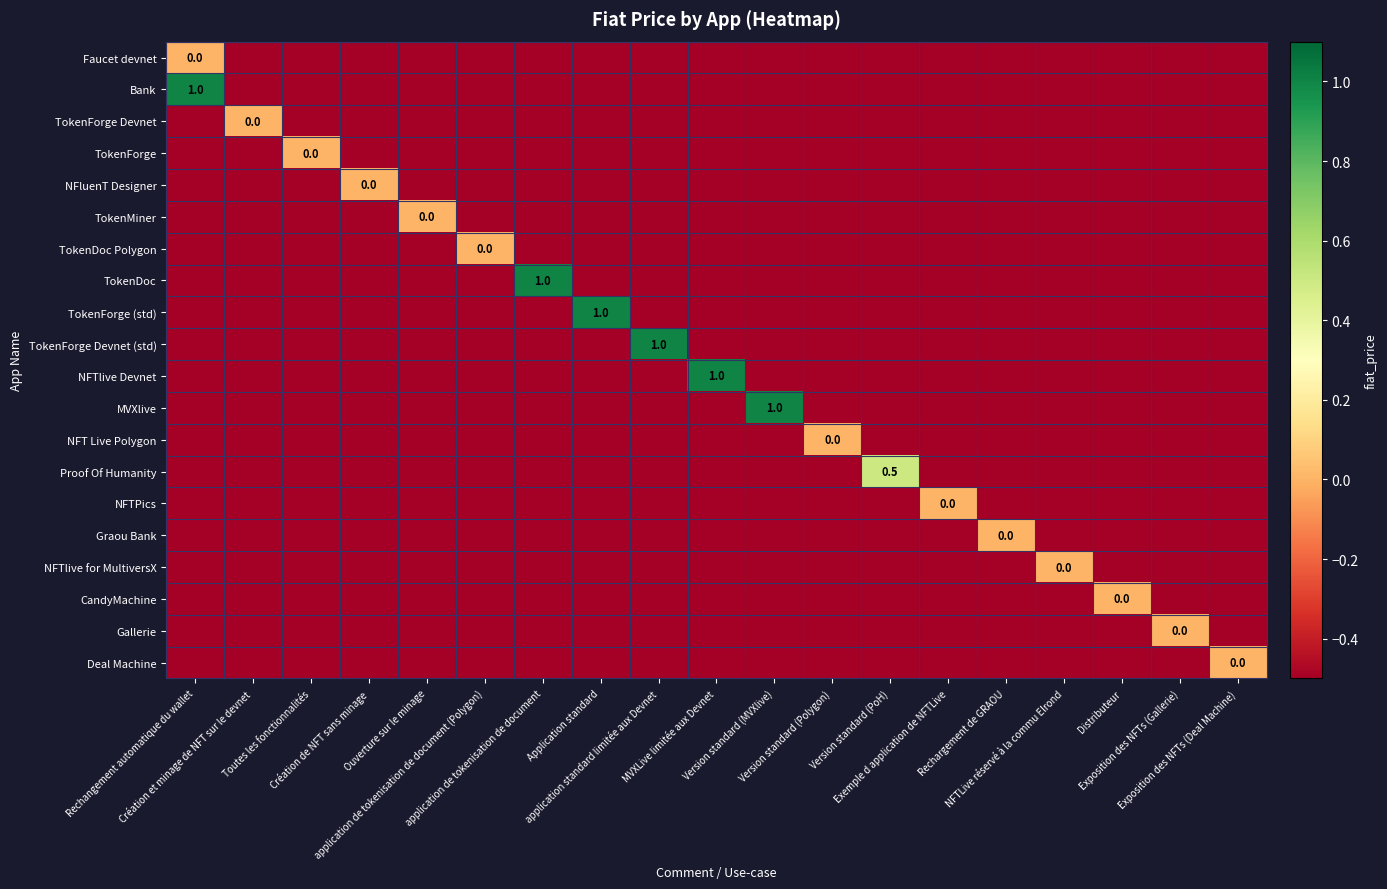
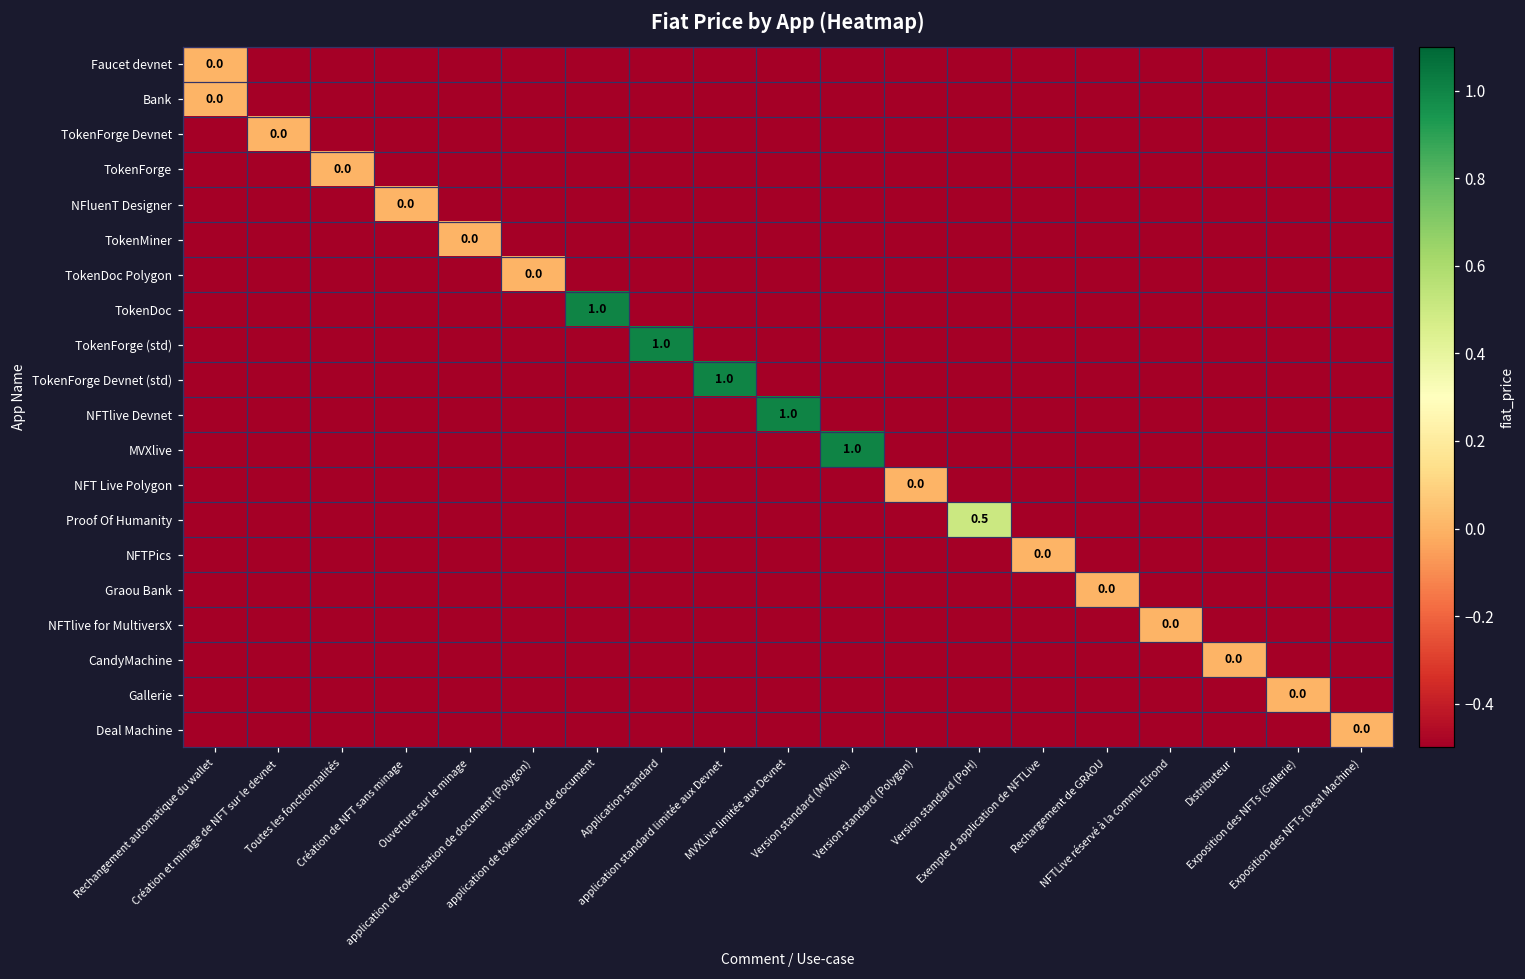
Bank, Rechangement automatique du wallet: 1.0 -> 0.0
